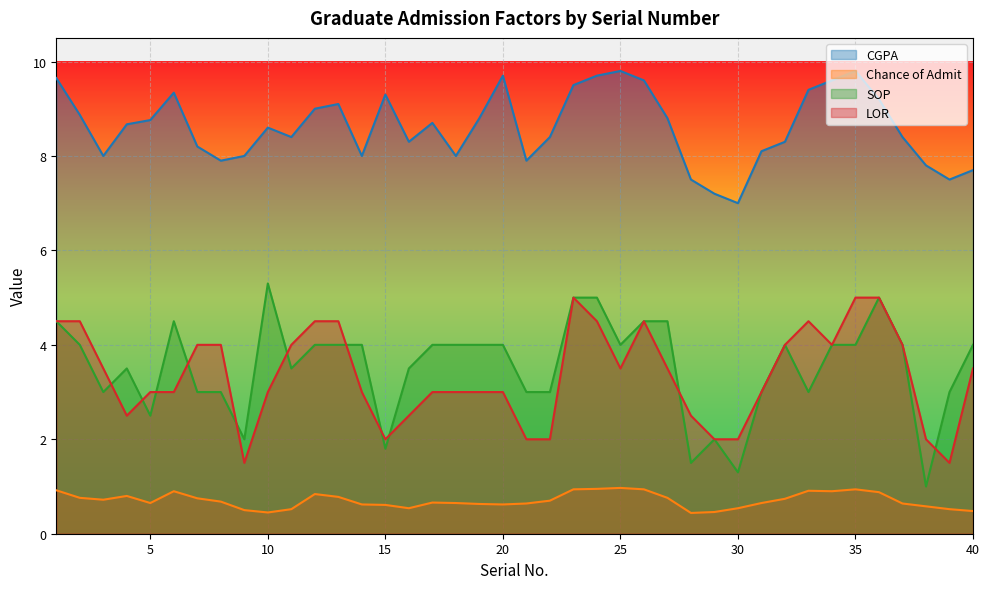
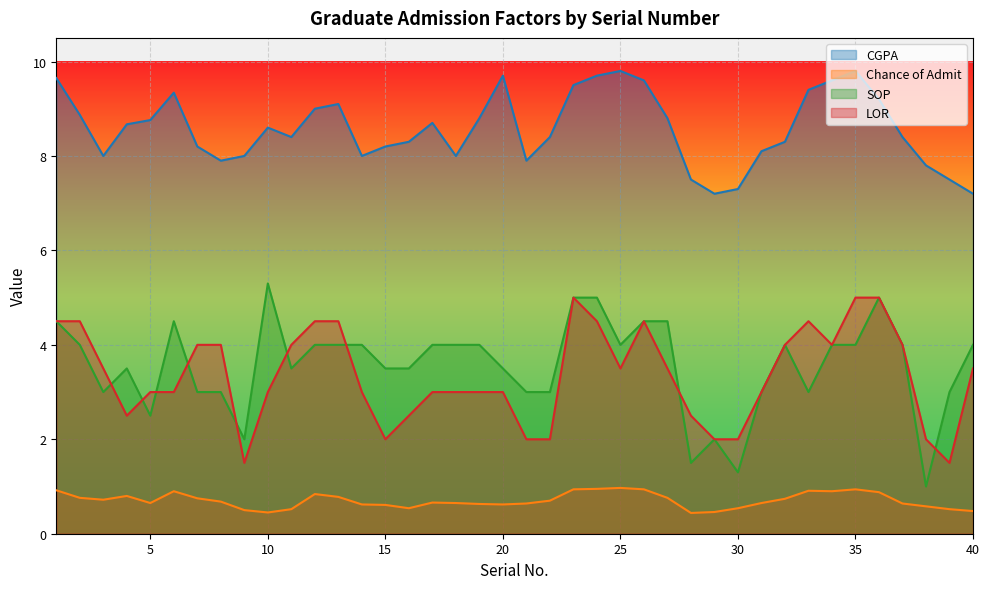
CGPA, 15: 9.3 -> 8.2
SOP, 15: 1.8 -> 3.5
SOP, 20: 4.0 -> 3.5
CGPA, 30: 7.0 -> 7.3
CGPA, 40: 7.7 -> 7.2
